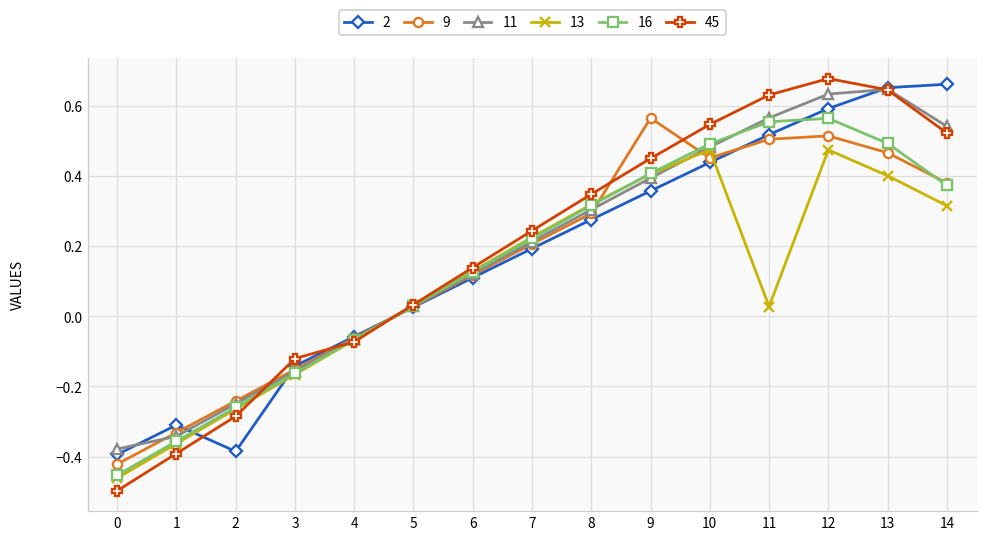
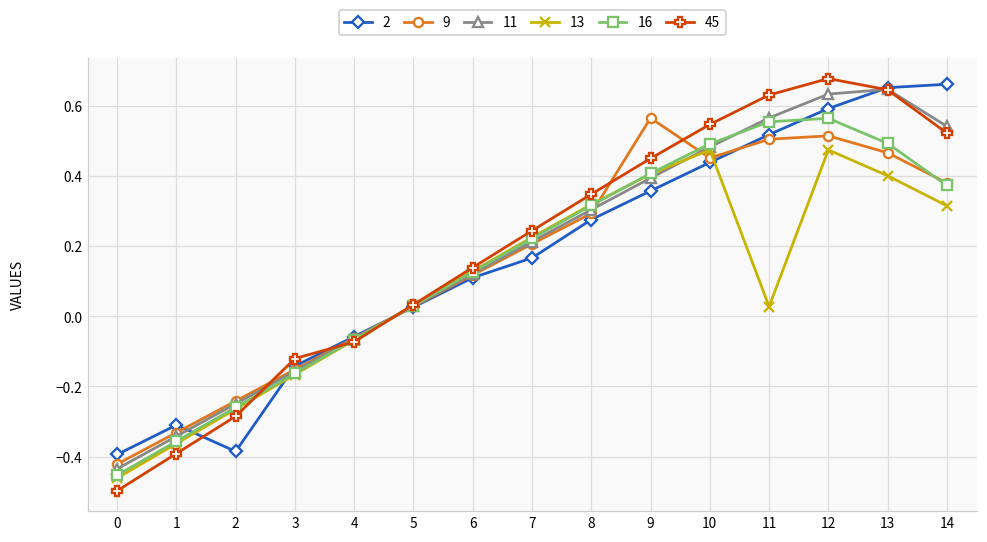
11, 0: -0.38 -> -0.44
2, 7: 0.19 -> 0.17
